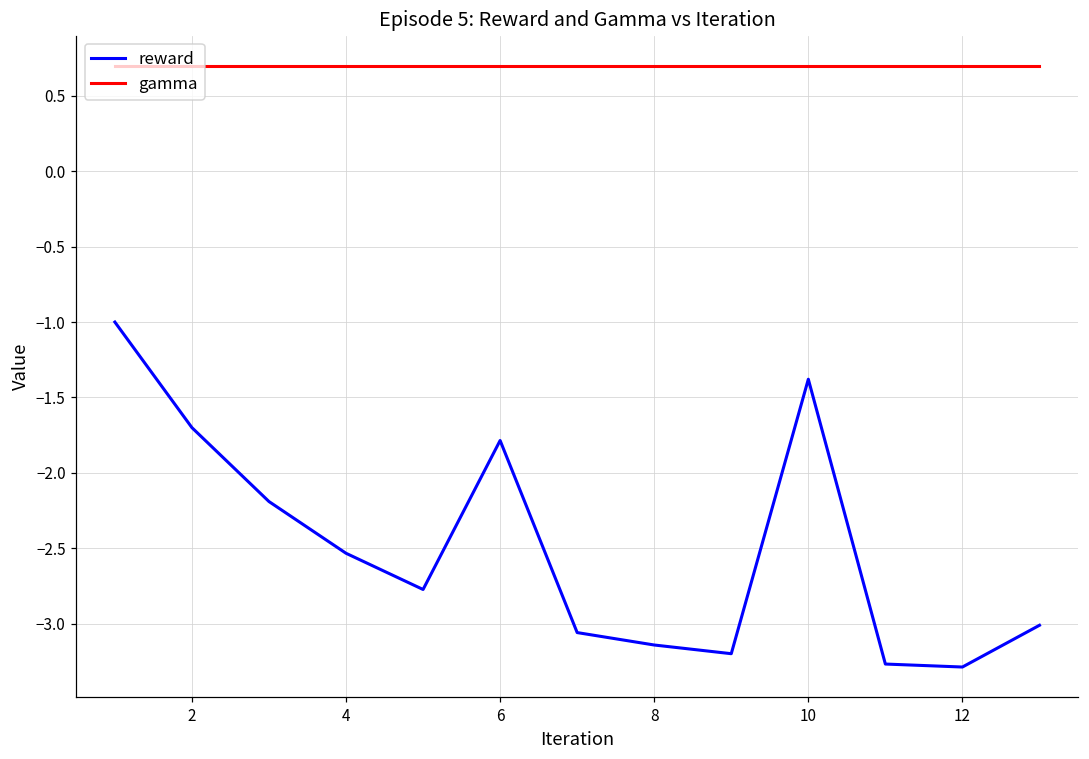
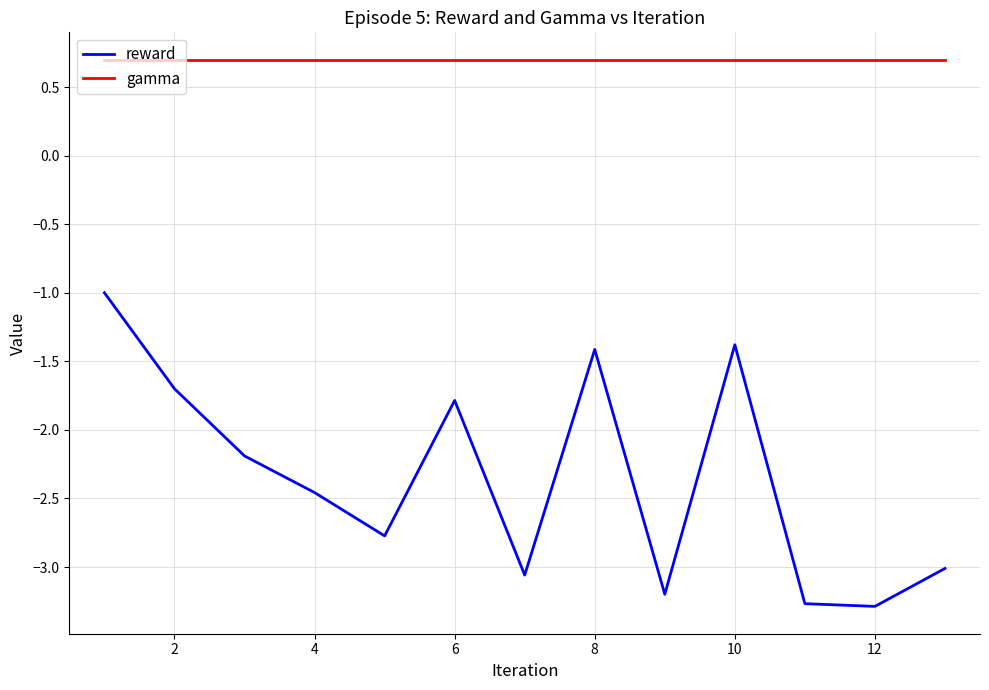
reward, 4: -2.53 -> -2.46
reward, 8: -3.14 -> -1.41
